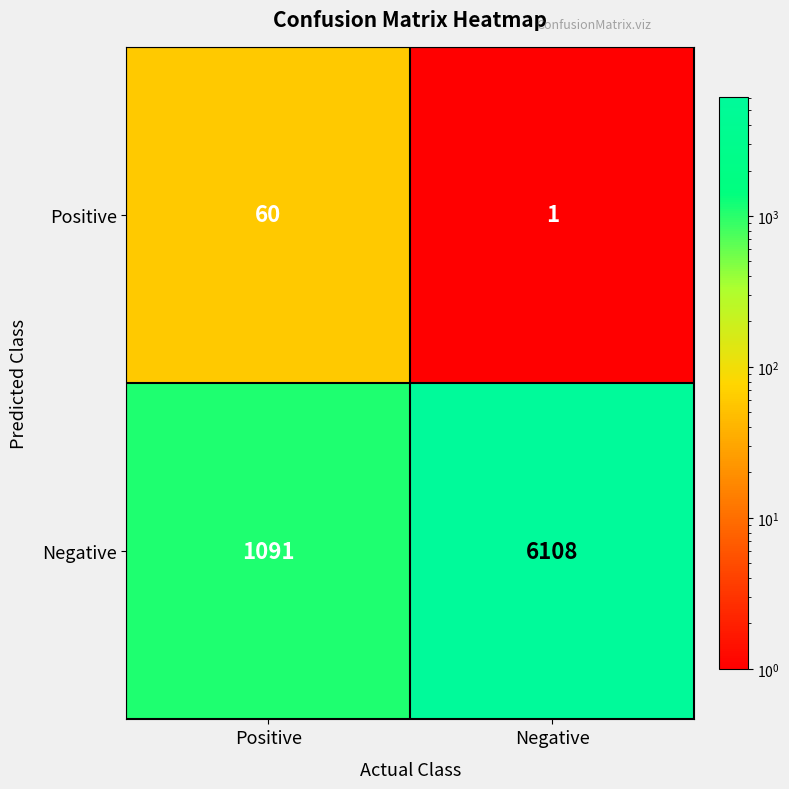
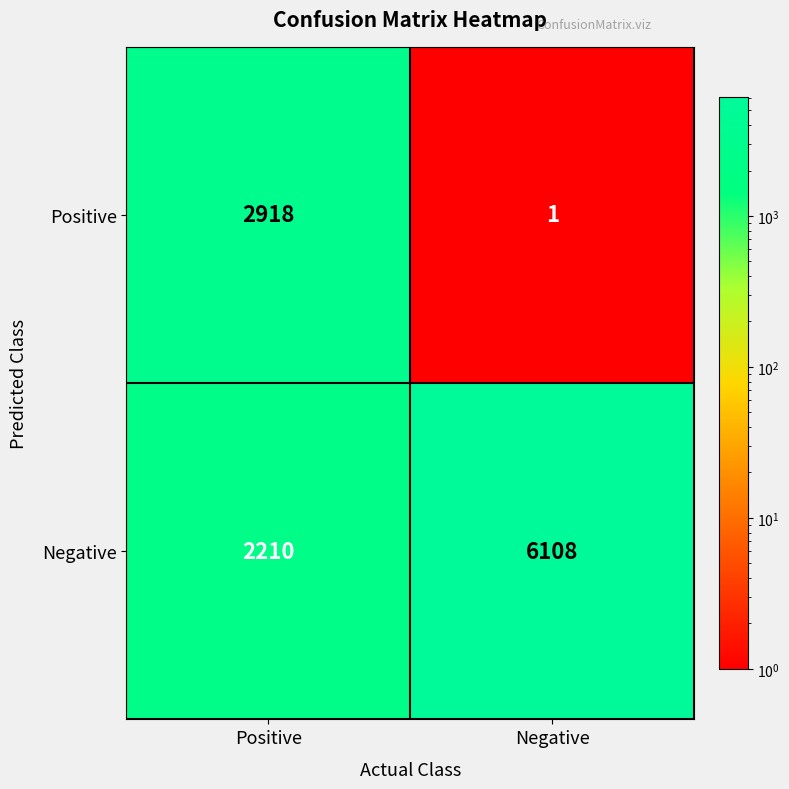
Positive, Positive: 60 -> 2918
Negative, Positive: 1091 -> 2210
